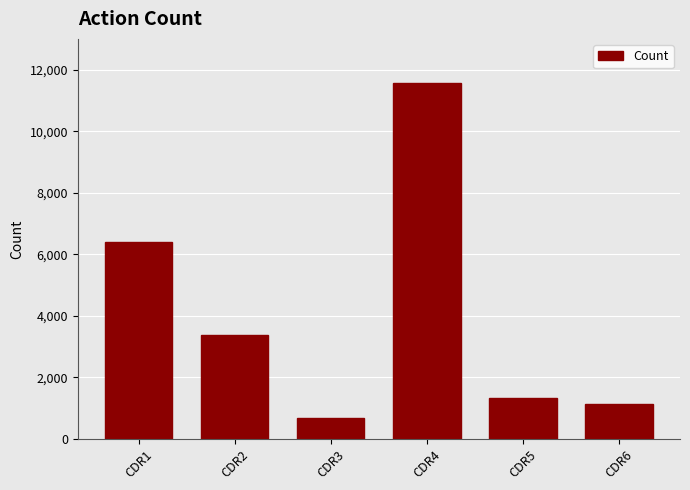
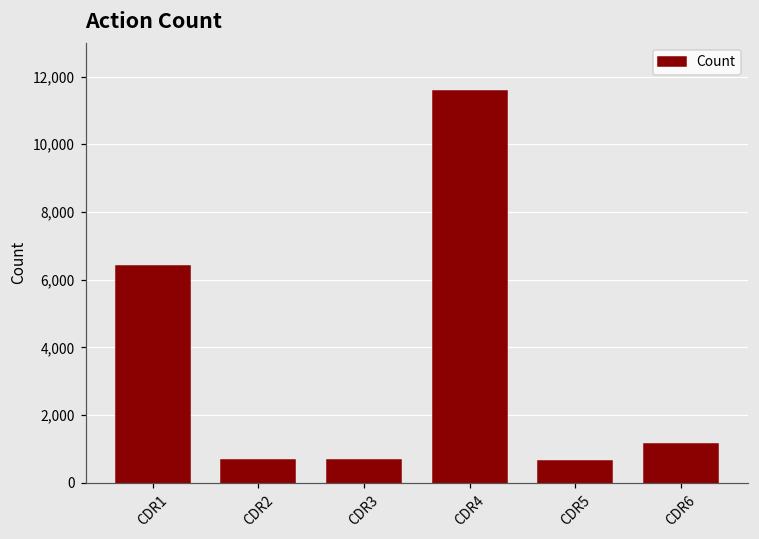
CDR2: 3,400 -> 700
CDR5: 1,300 -> 600
